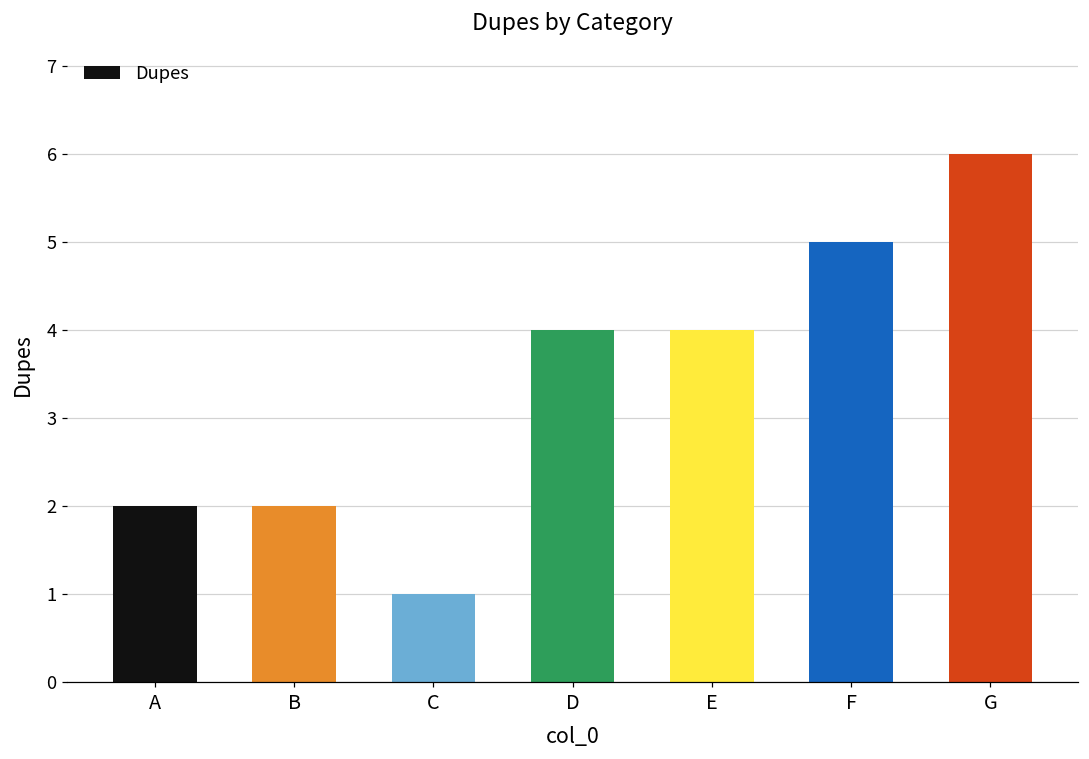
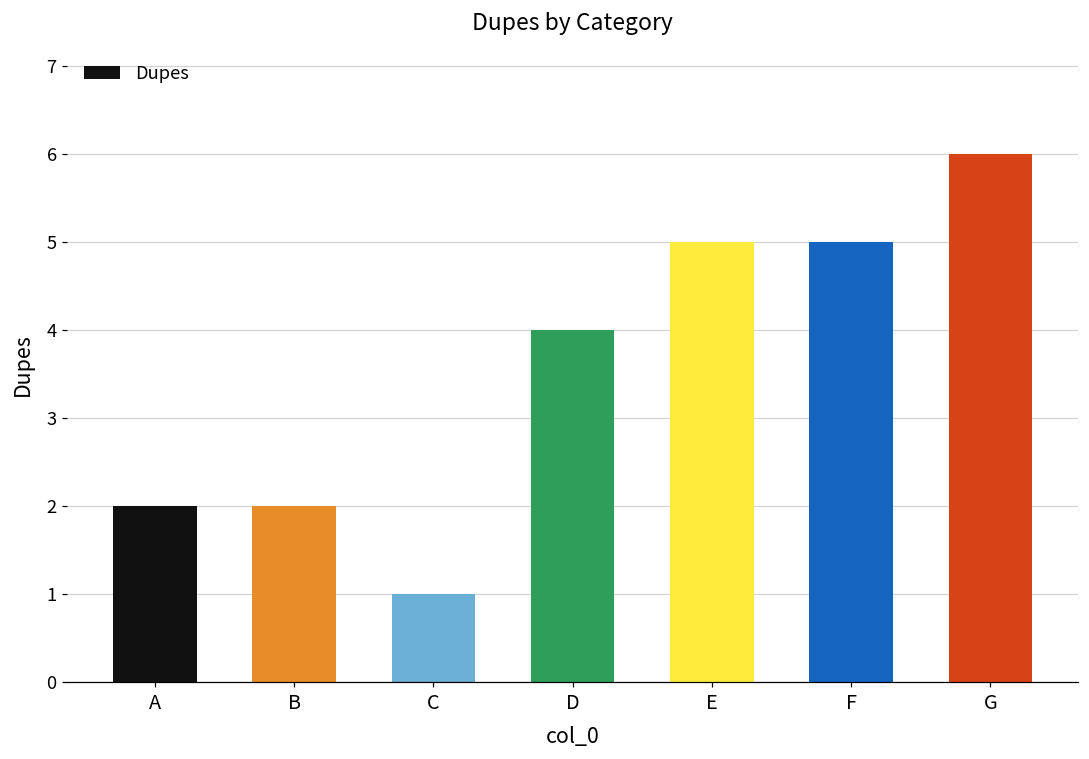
E: 4 -> 5
